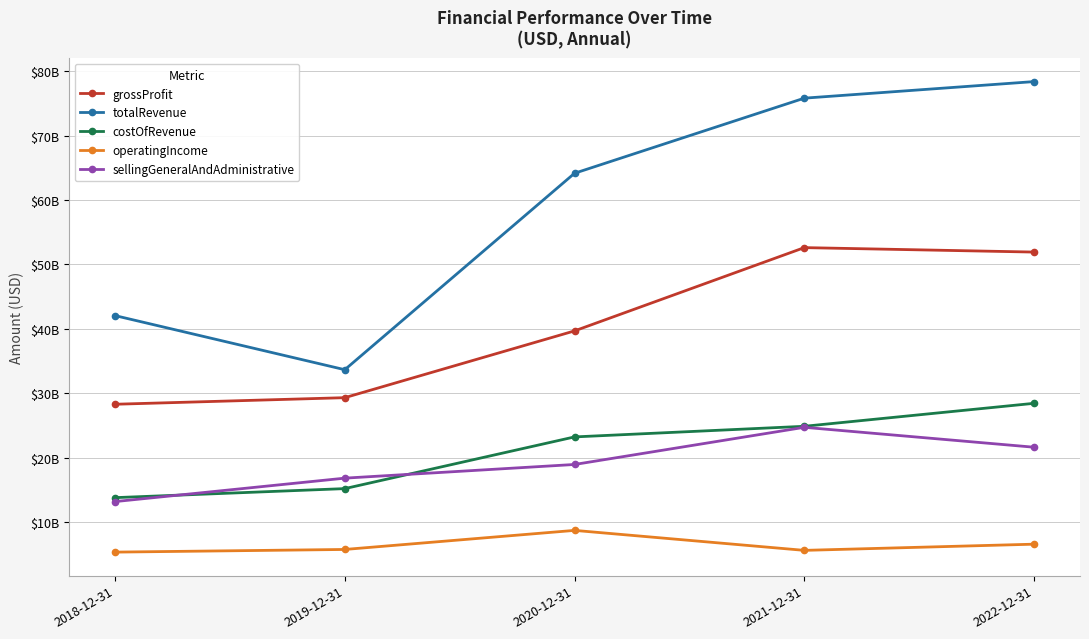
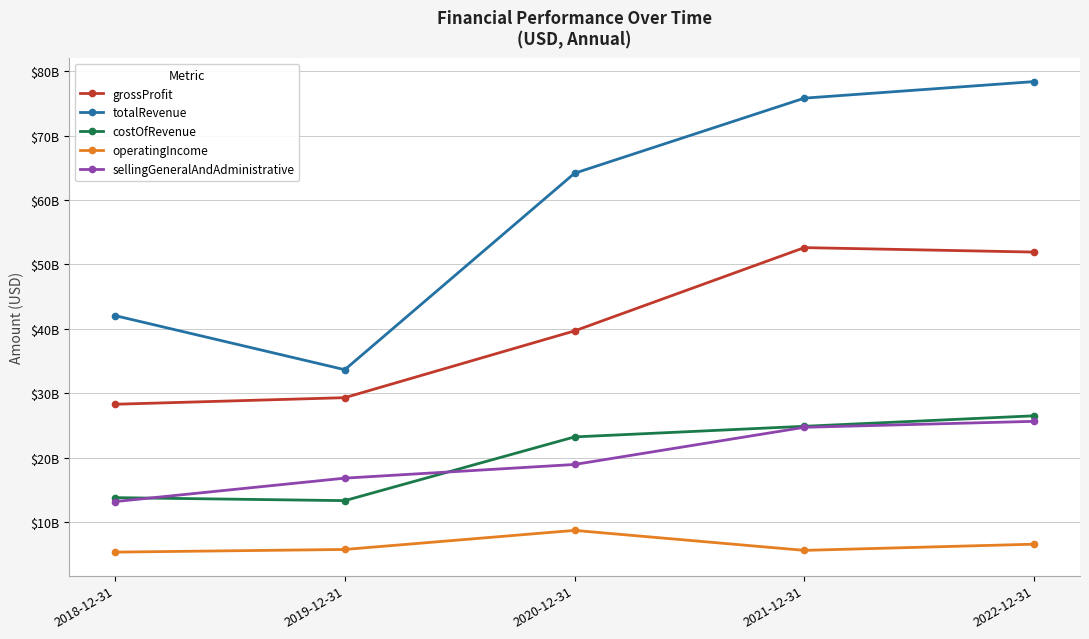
costOfRevenue, 2019-12-31: $15000000000 -> $13000000000
costOfRevenue, 2022-12-31: $28000000000 -> $26000000000
sellingGeneralAndAdministrative, 2022-12-31: $22000000000 -> $26000000000
